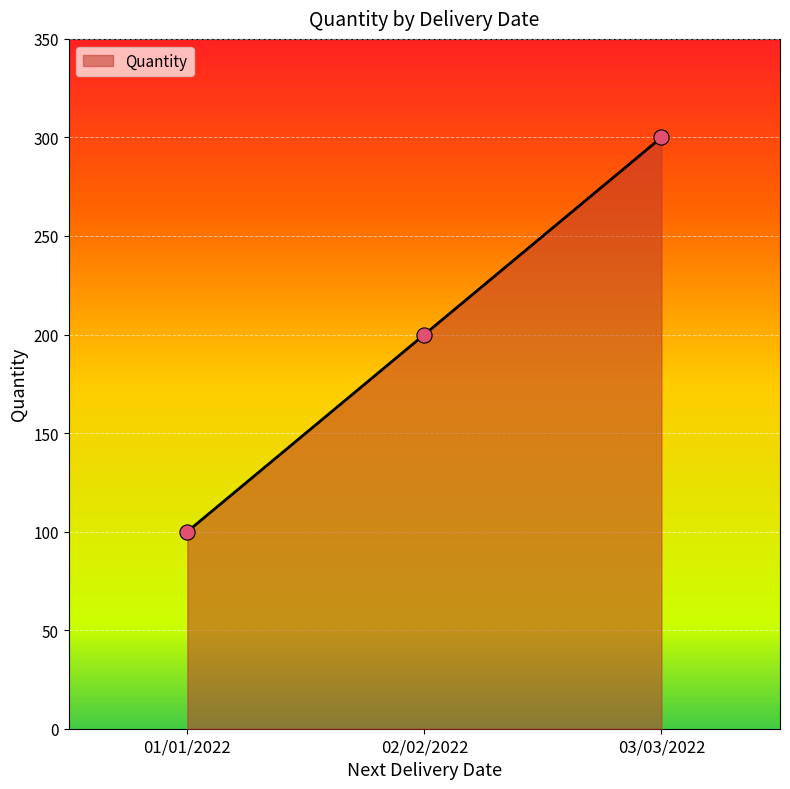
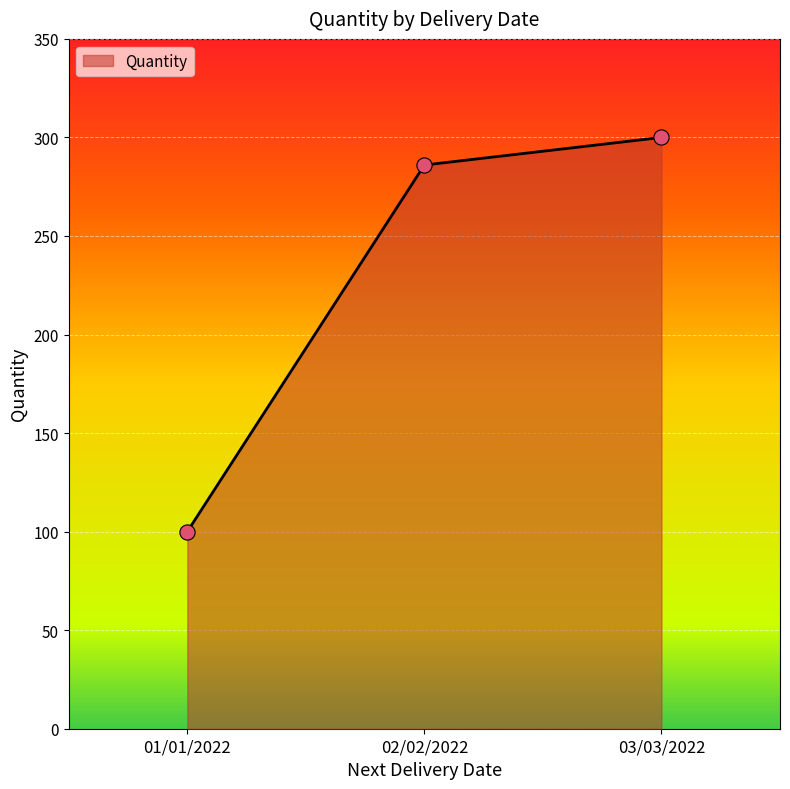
02/02/2022: 200 -> 286
